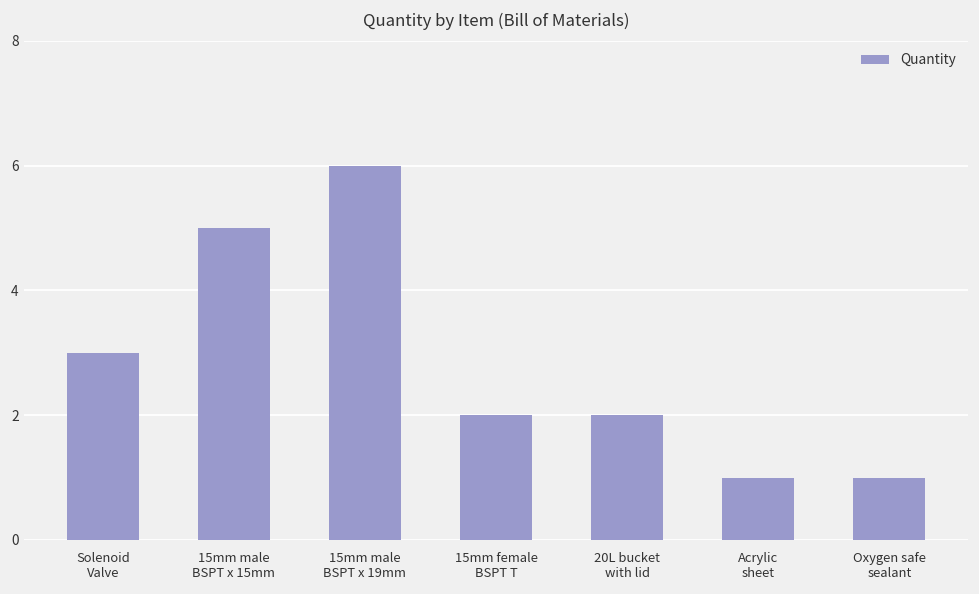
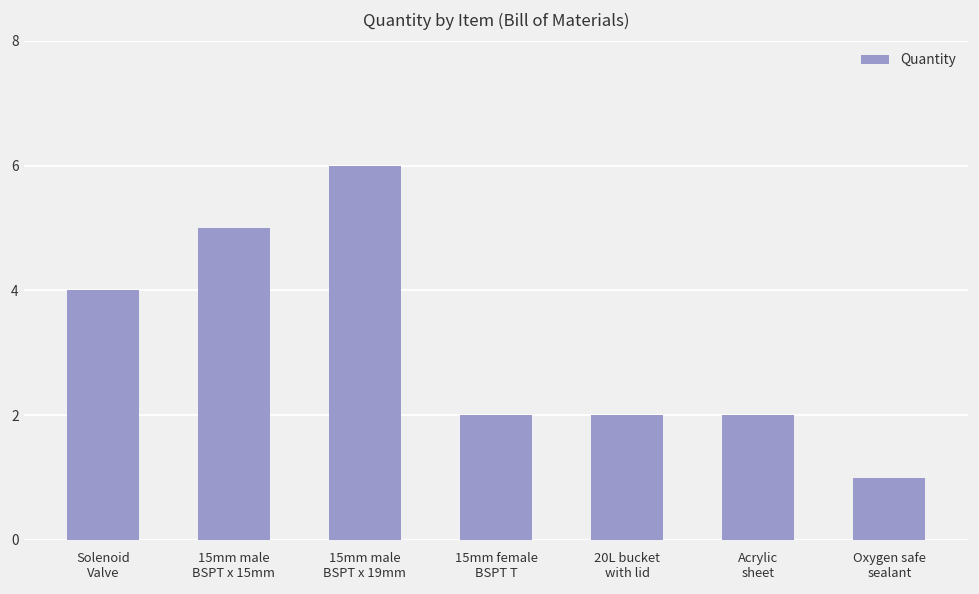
Solenoid Valve: 3 -> 4
Acrylic sheet: 1 -> 2
